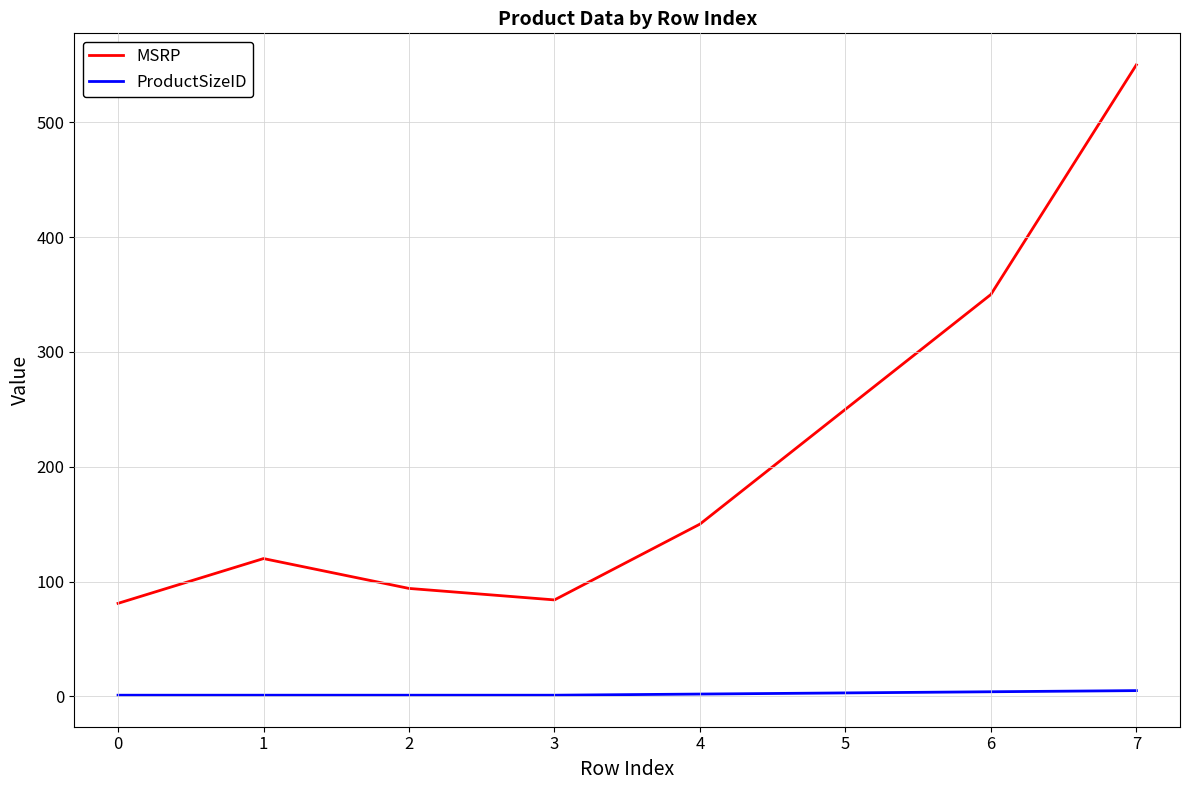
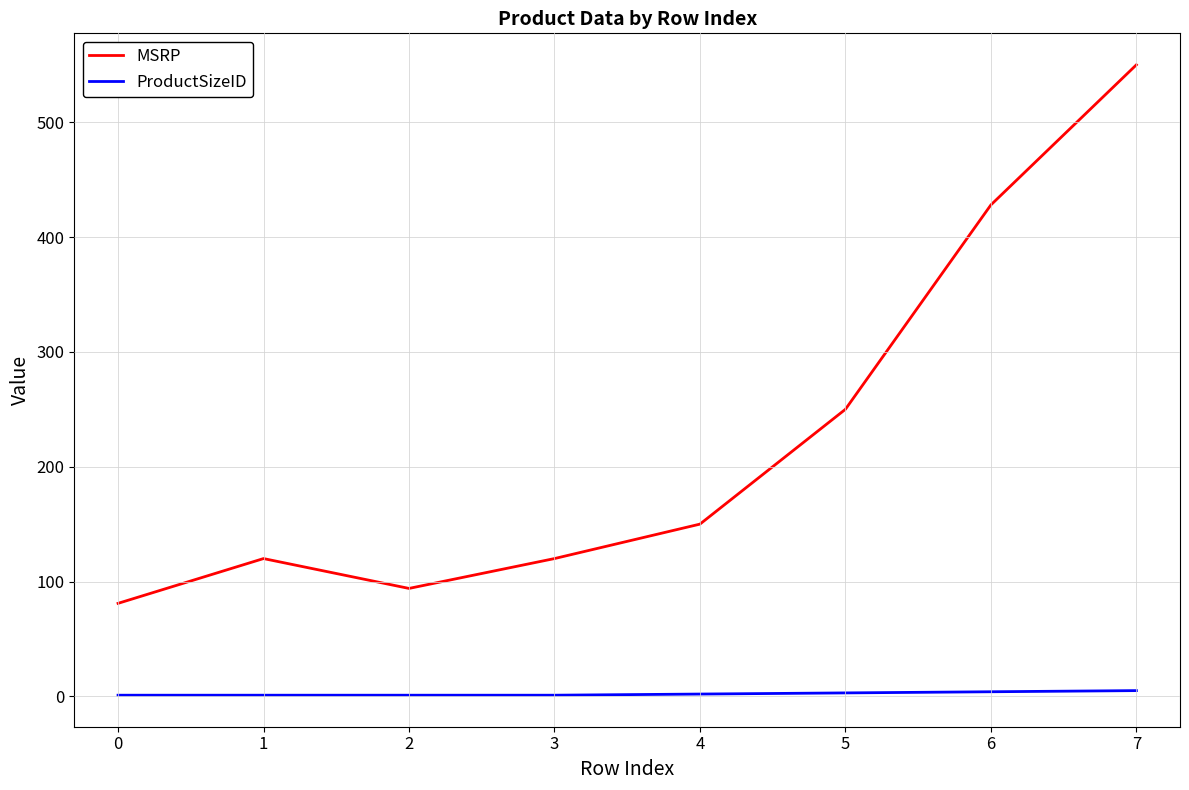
MSRP, 3: 84 -> 120
MSRP, 6: 350 -> 428
